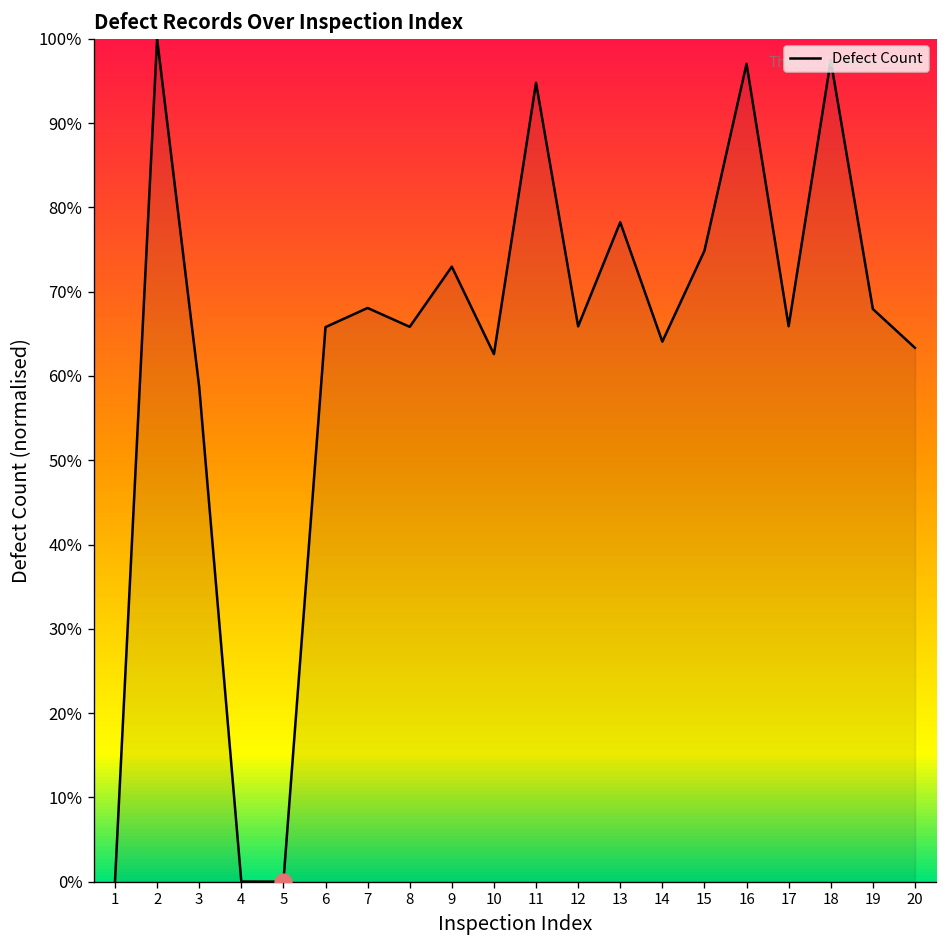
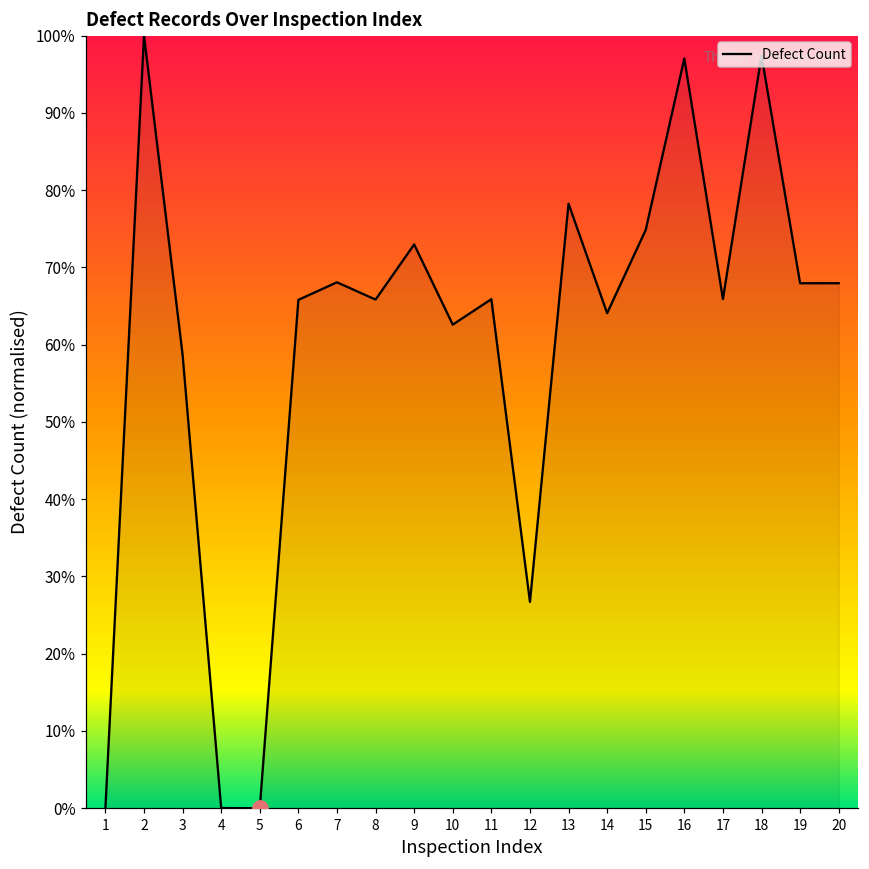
Defect Count, 11: 95% -> 66%
Defect Count, 12: 66% -> 27%
Defect Count, 20: 63% -> 68%
